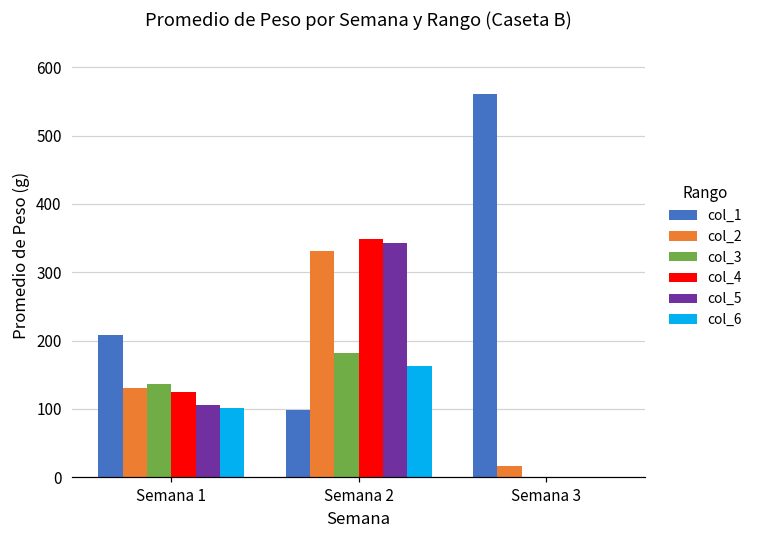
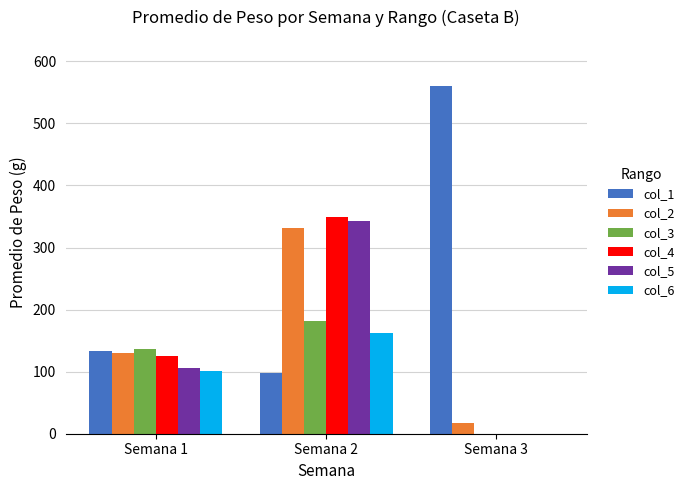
col_1, Semana 1: 210 -> 130
